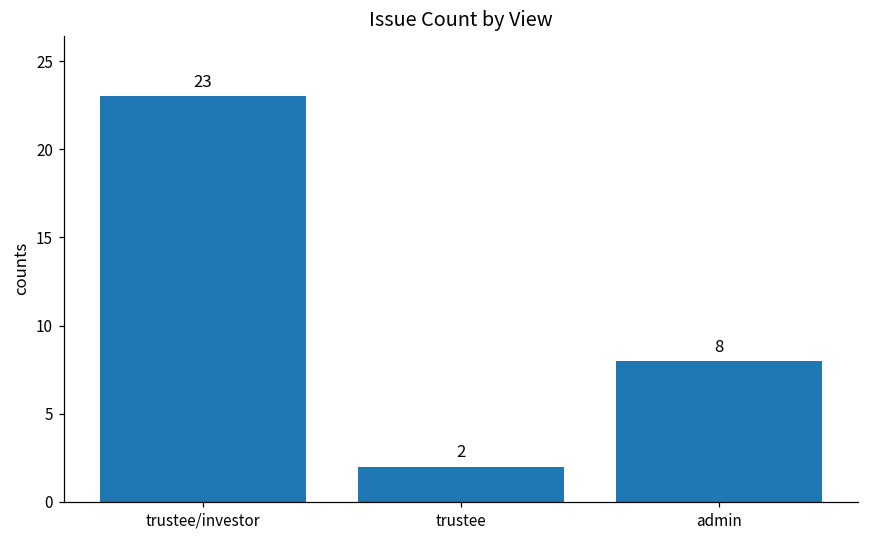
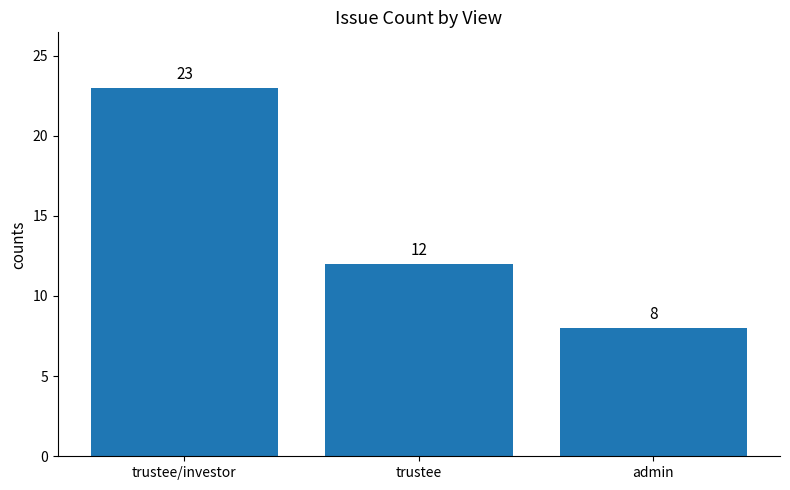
trustee: 2 -> 12
